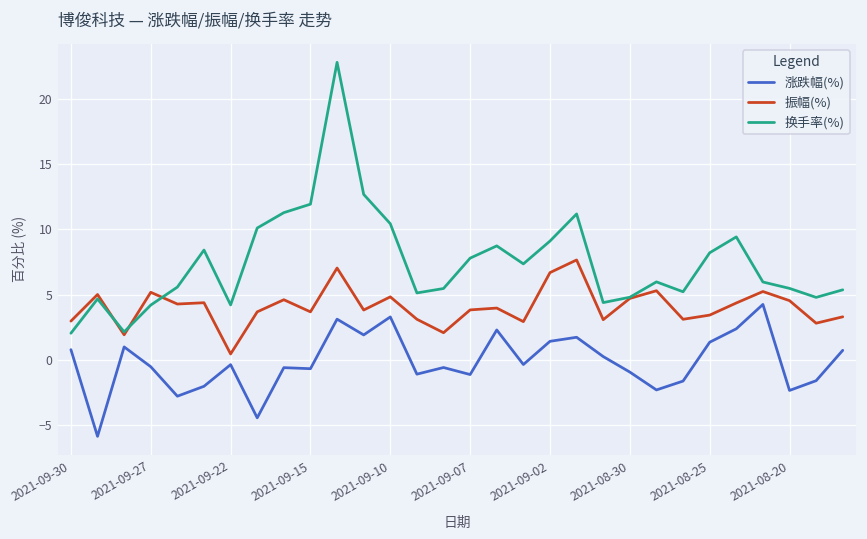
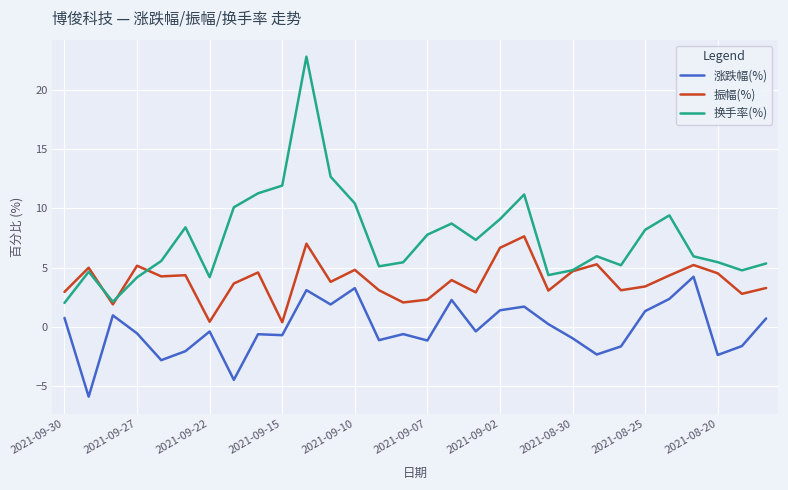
振幅(%), 2021-09-15: 3.7 -> 0.4
振幅(%), 2021-09-07: 3.8 -> 2.3
